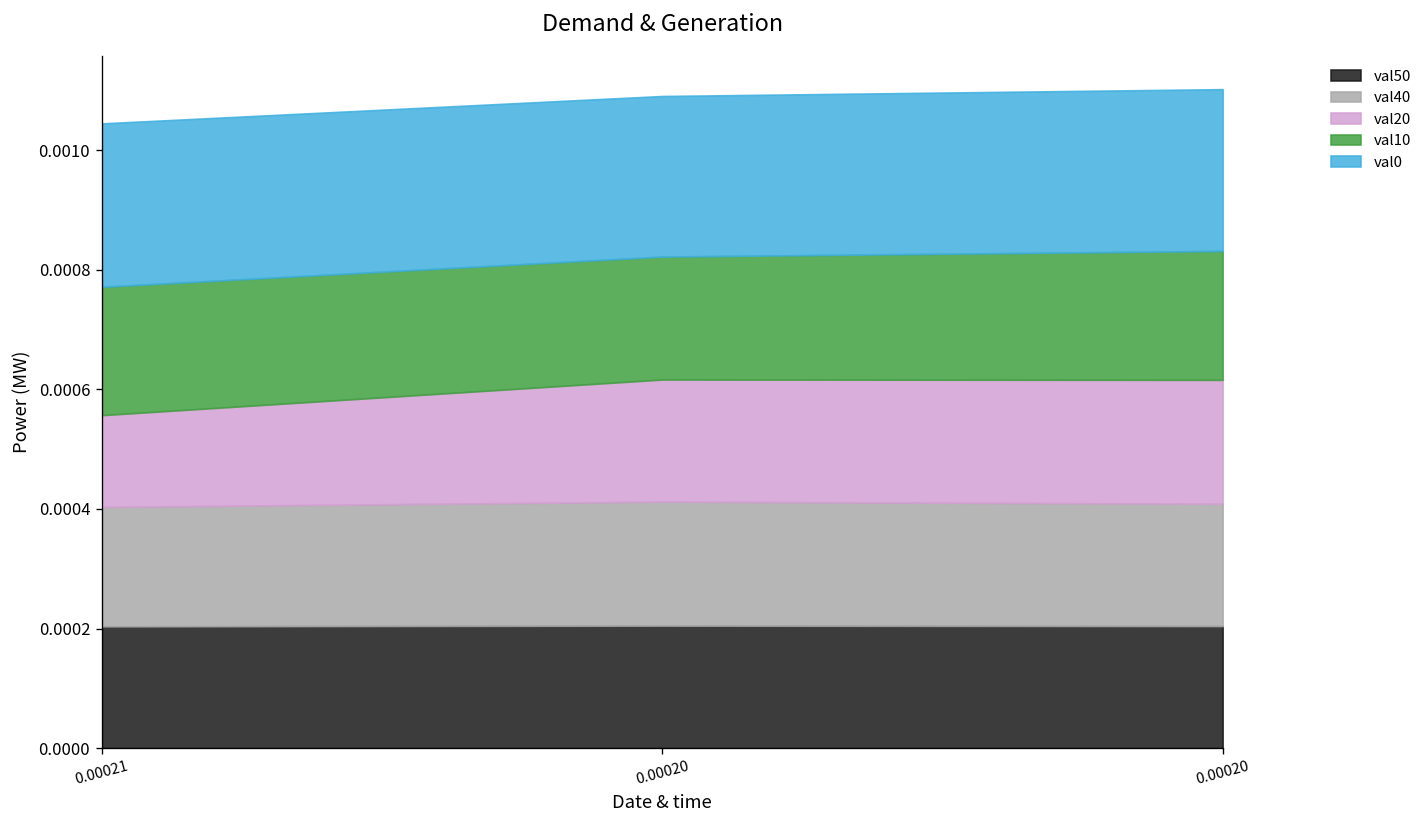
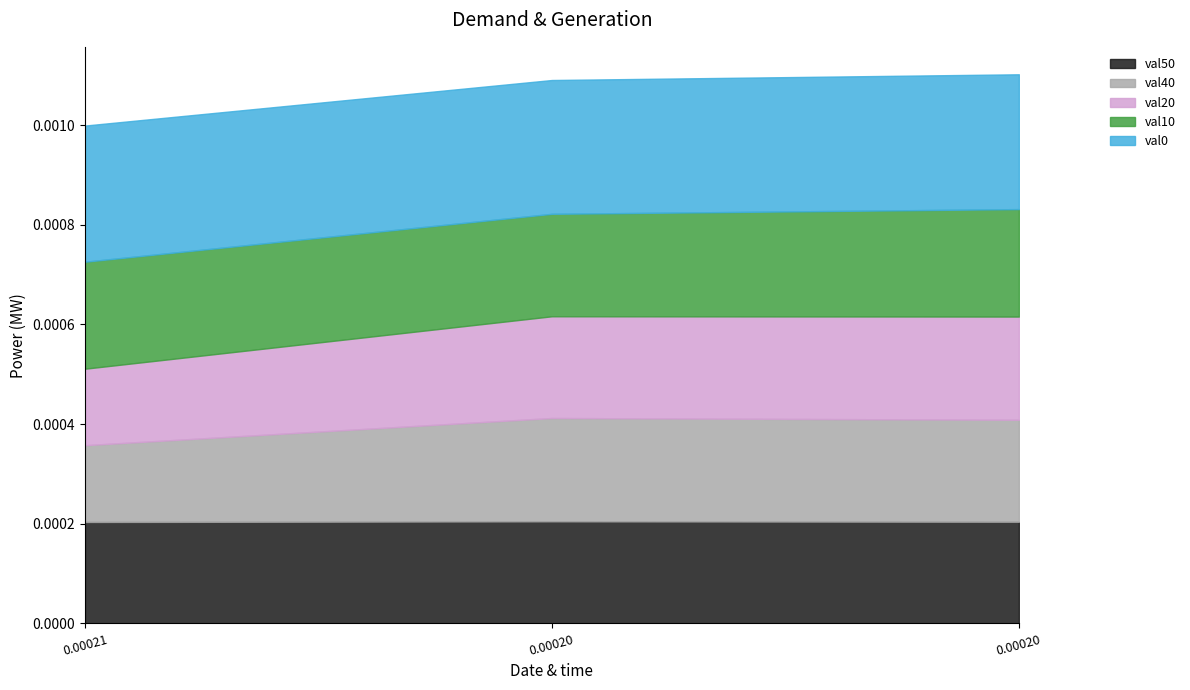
val40, 0.00021: 0.00020 -> 0.00015
